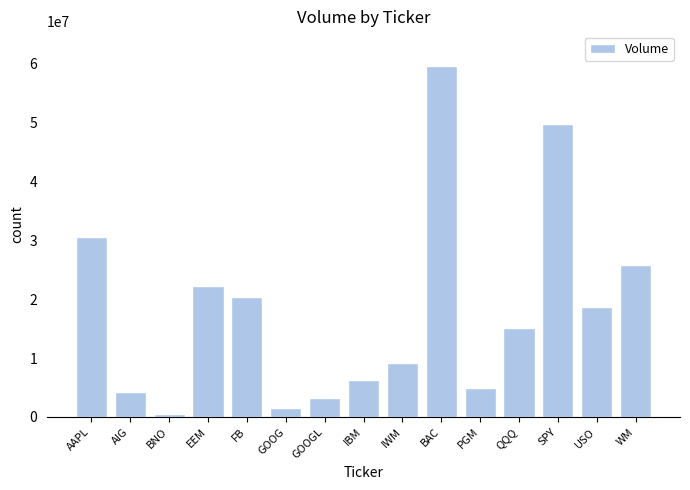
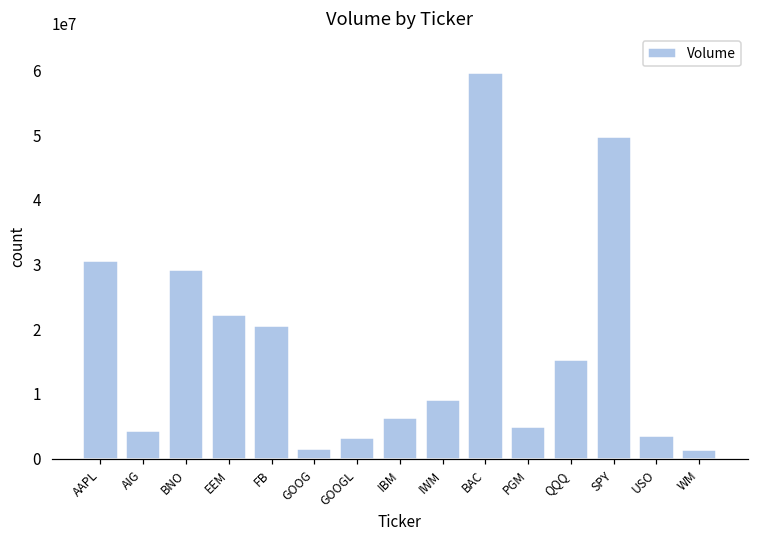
BNO: 1000000 -> 29000000
USO: 19000000 -> 4000000
WM: 26000000 -> 1000000
